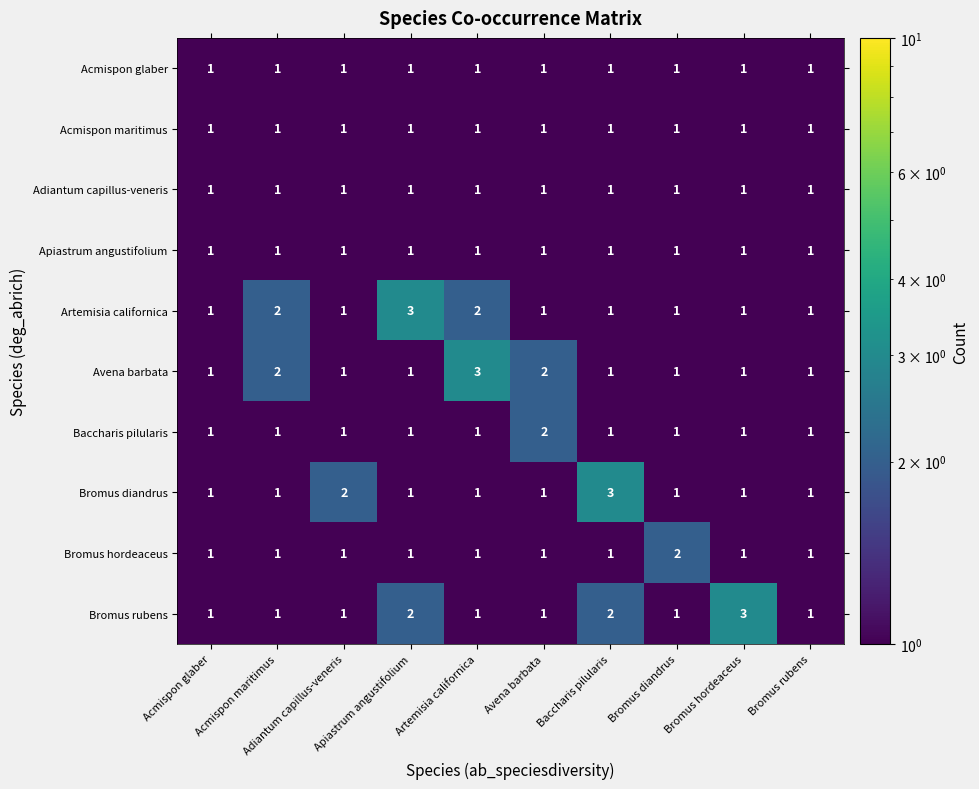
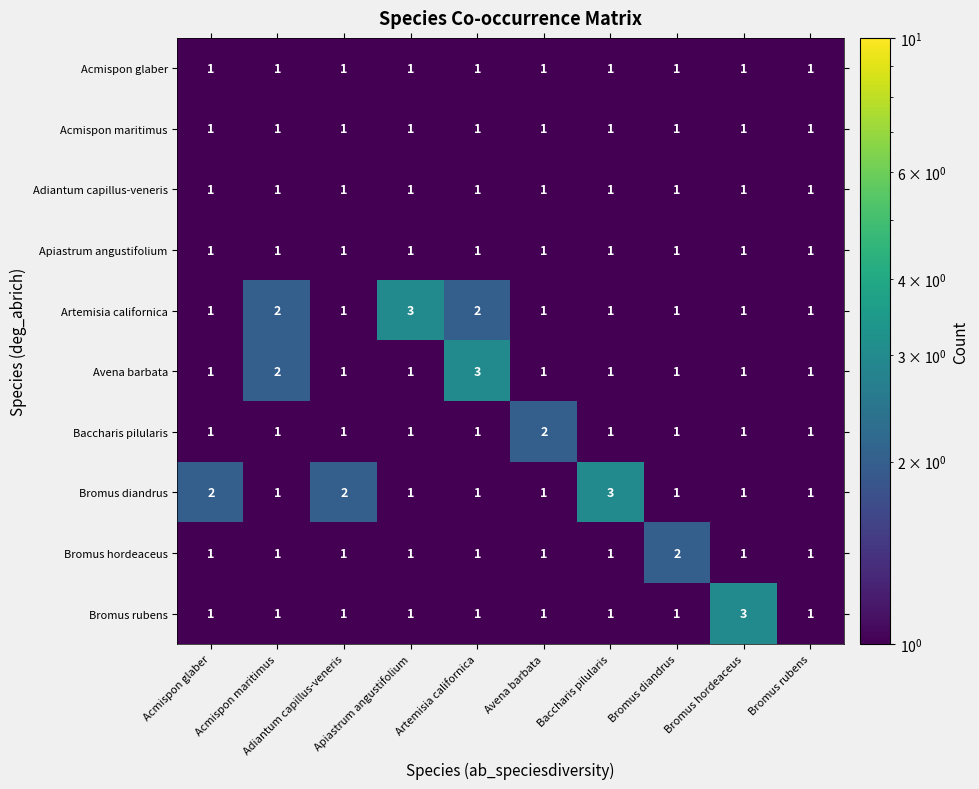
Avena barbata, Avena barbata: 2 -> 1
Bromus diandrus, Acmispon glaber: 1 -> 2
Bromus rubens, Apiastrum angustifolium: 2 -> 1
Bromus rubens, Baccharis pilularis: 2 -> 1
